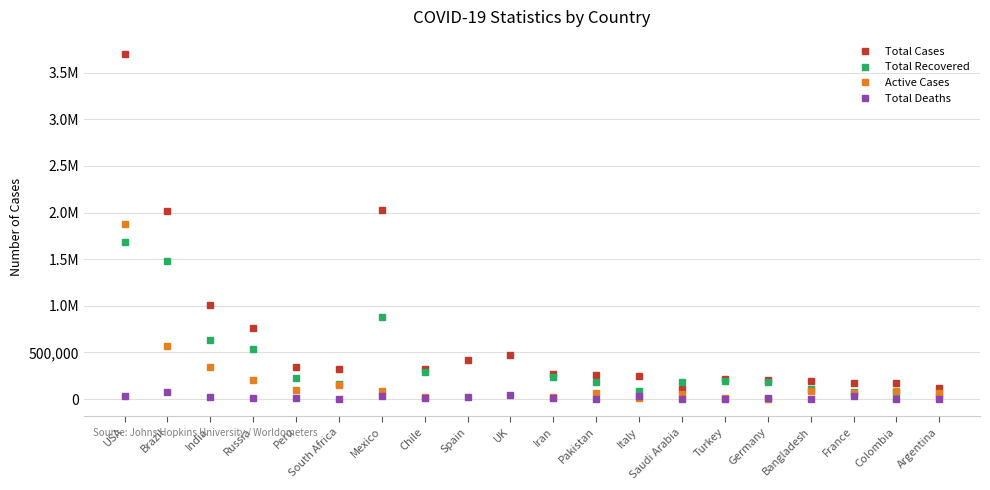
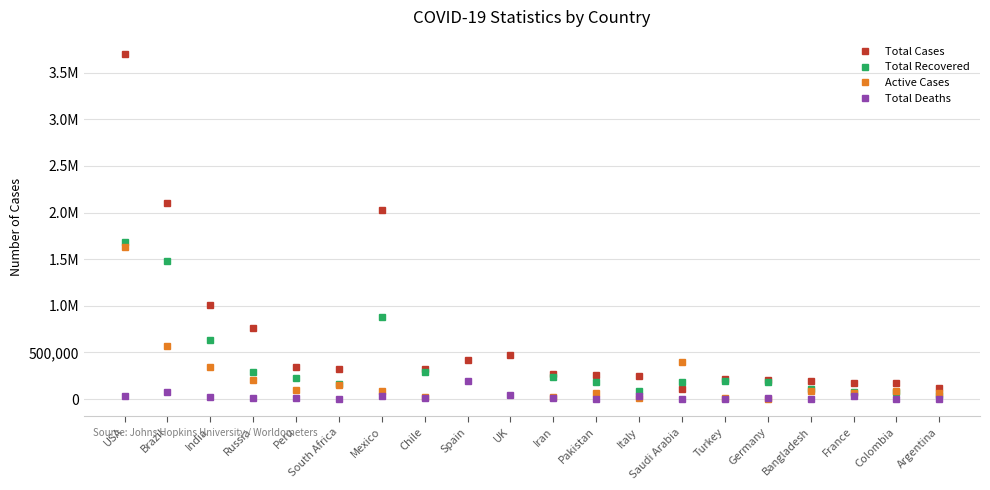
Active Cases, USA: 1,900,000 -> 1,600,000
Total Cases, Brazil: 2,000,000 -> 2,100,000
Total Recovered, Russia: 500,000 -> 300,000
Total Deaths, Spain: 0 -> 200,000
Active Cases, Saudi Arabia: 100,000 -> 400,000
